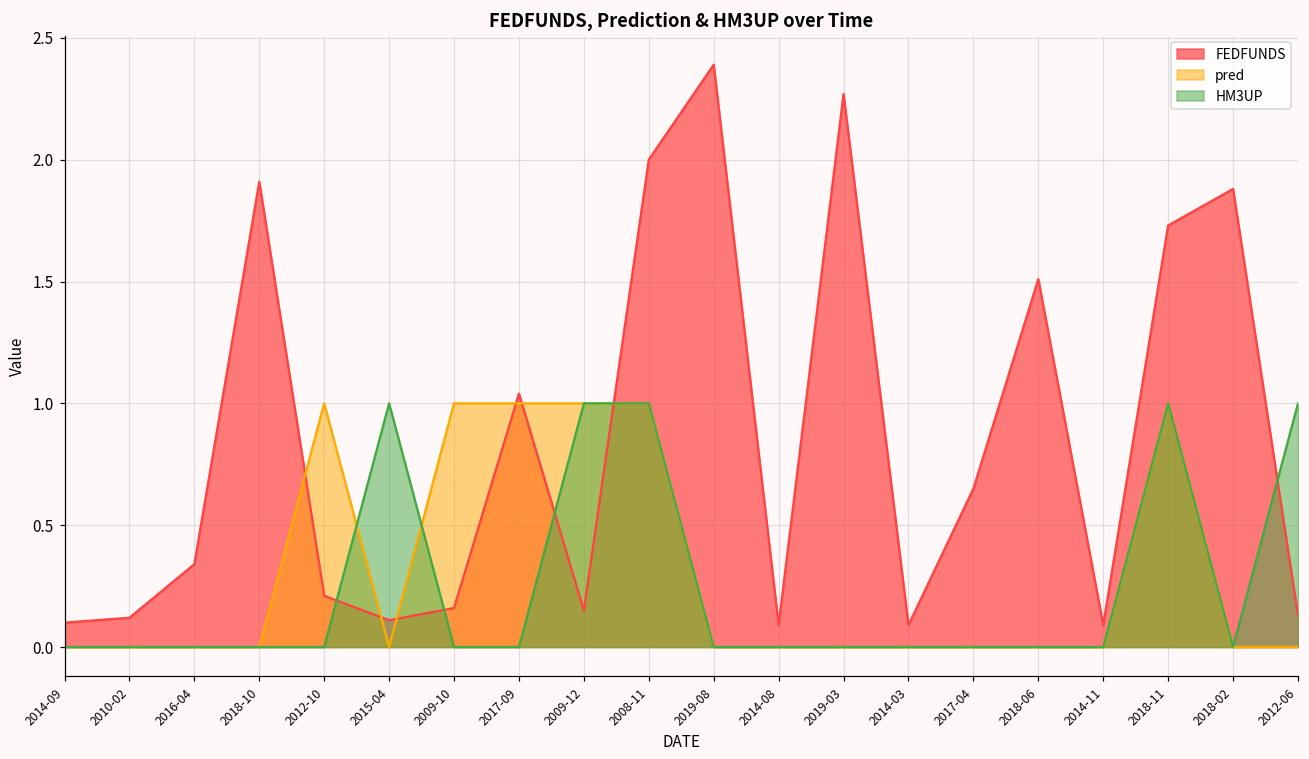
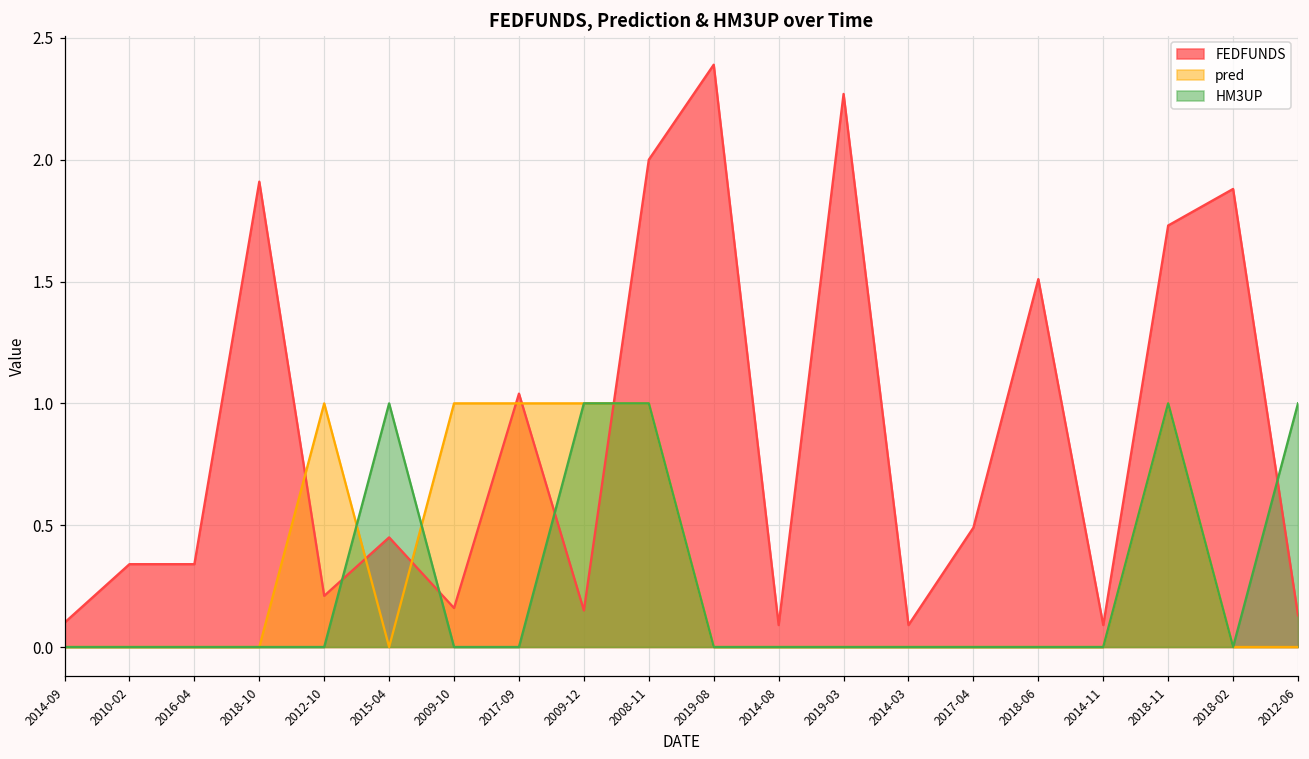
FEDFUNDS, 2010-02: 0.12 -> 0.34
FEDFUNDS, 2015-04: 0.11 -> 0.45
FEDFUNDS, 2017-04: 0.65 -> 0.49
